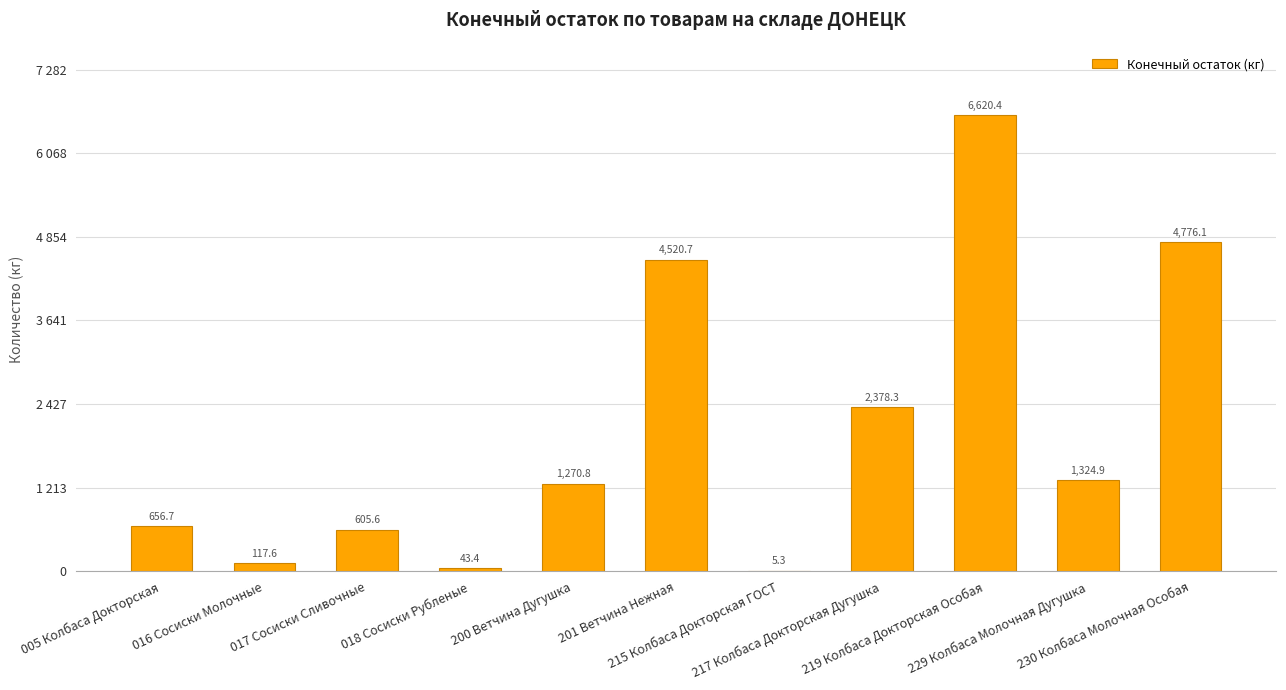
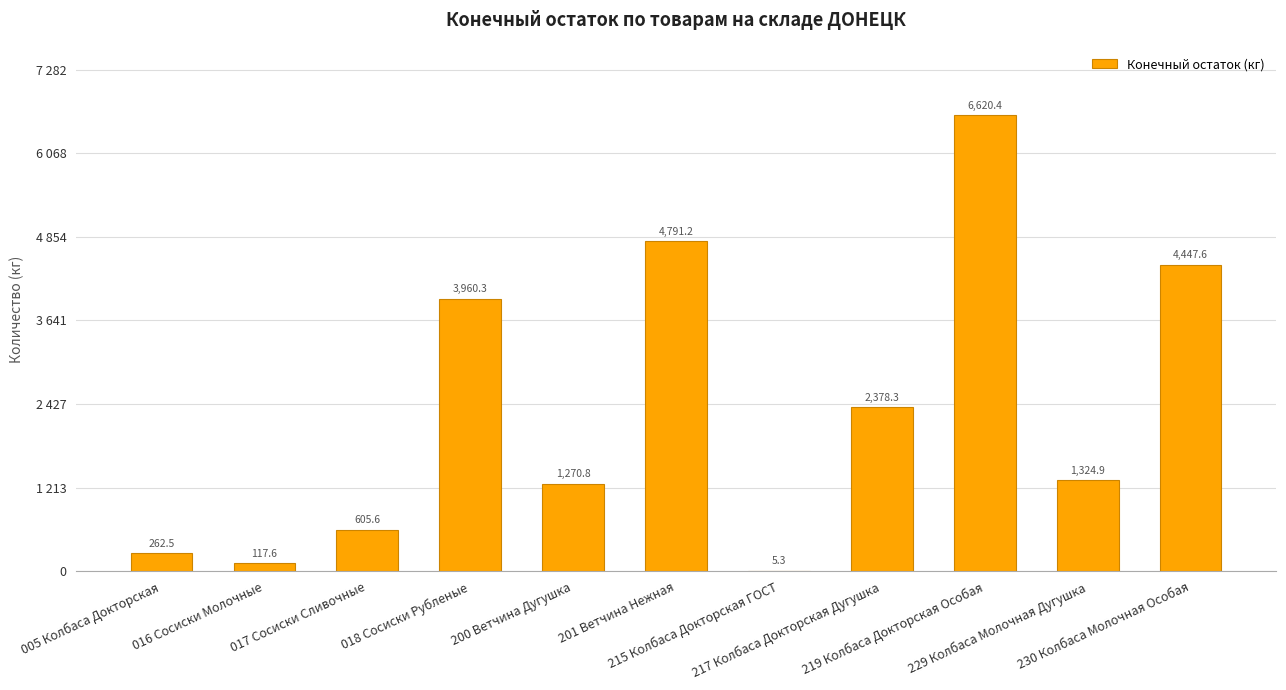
005 Колбаса Докторская: 656.7 -> 262.5
018 Сосиски Рубленые: 43.4 -> 3,960.3
201 Ветчина Нежная: 4,520.7 -> 4,791.2
230 Колбаса Молочная Особая: 4,776.1 -> 4,447.6
